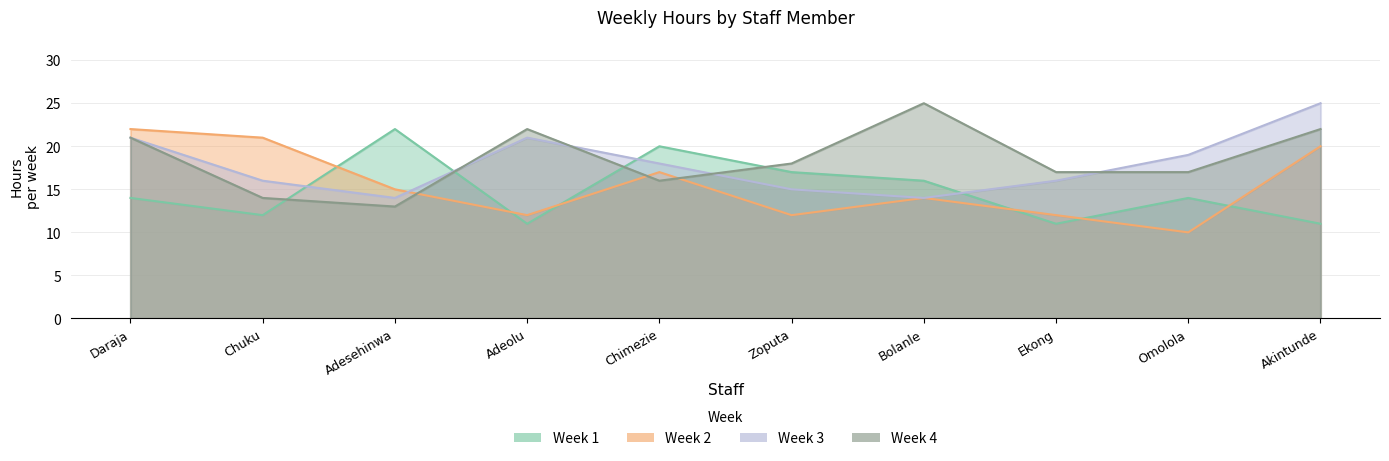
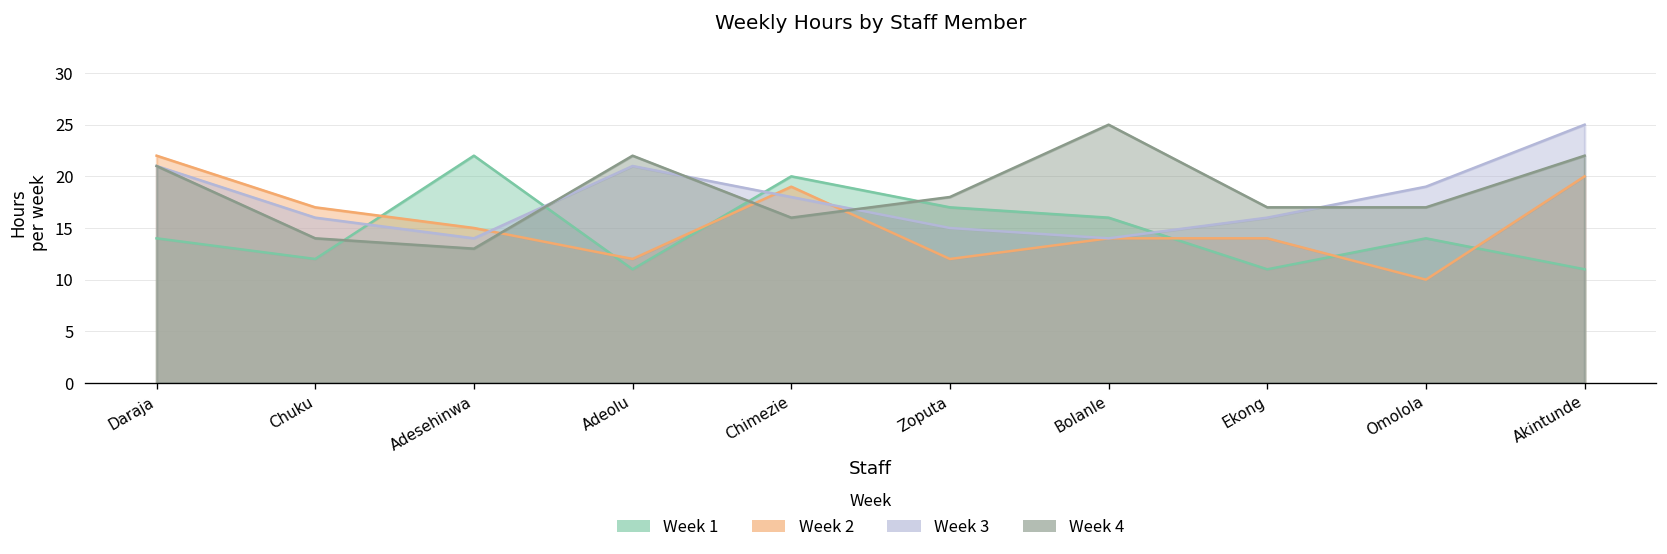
Week 2, Chuku: 21 -> 17
Week 2, Chimezie: 17 -> 19
Week 2, Ekong: 12 -> 14
